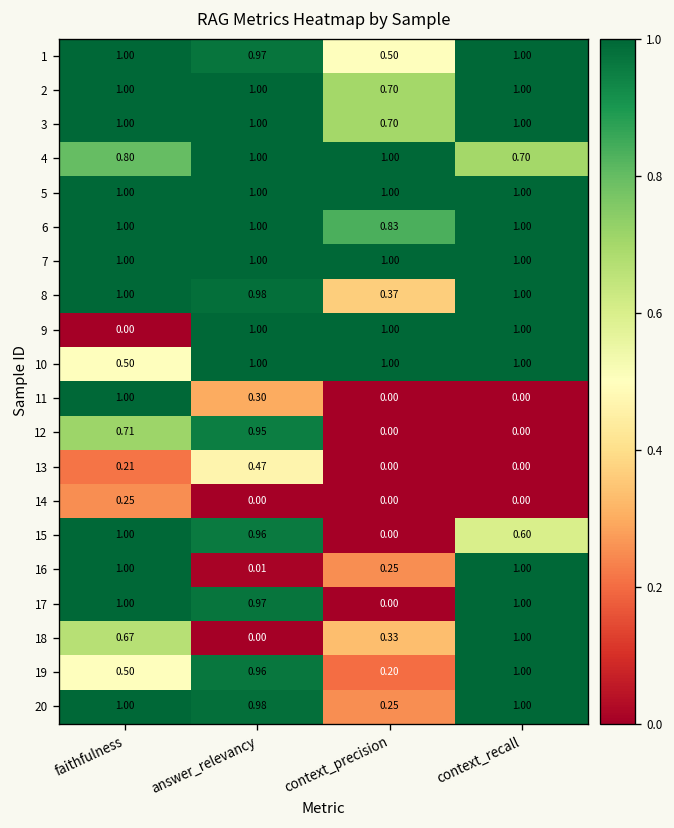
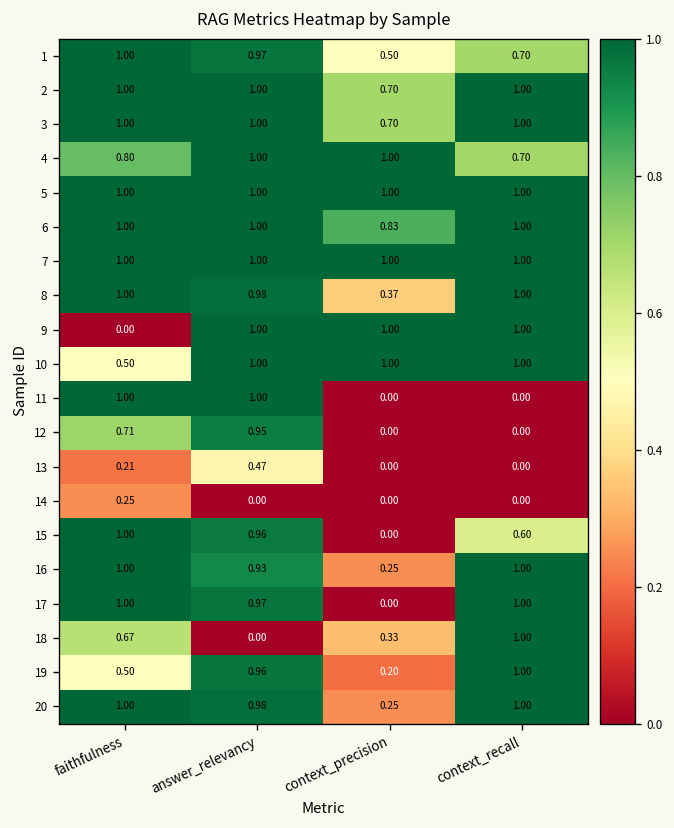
1, context_recall: 1.00 -> 0.70
11, answer_relevancy: 0.30 -> 1.00
16, answer_relevancy: 0.01 -> 0.93
